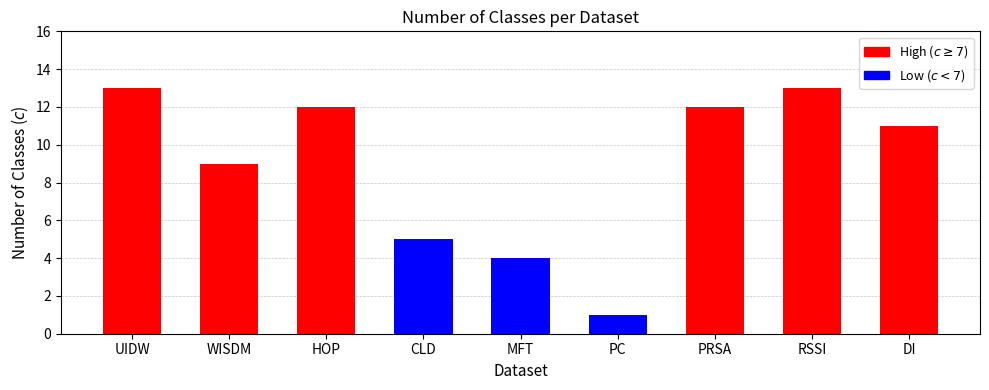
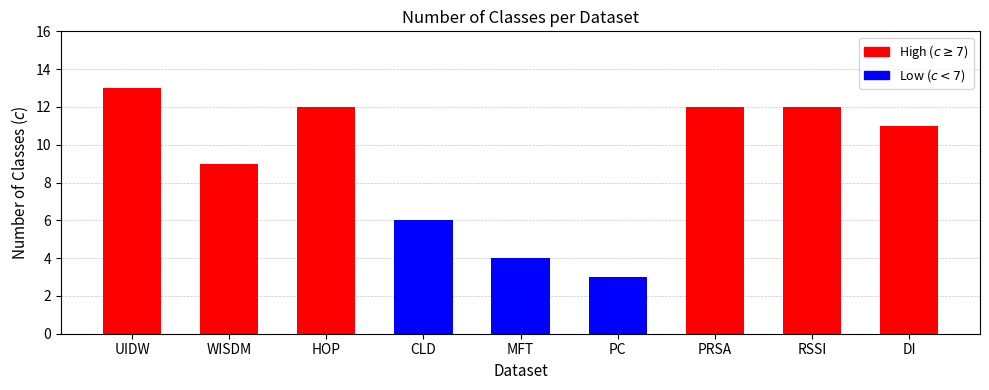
CLD: 5 -> 6
PC: 1 -> 3
RSSI: 13 -> 12
